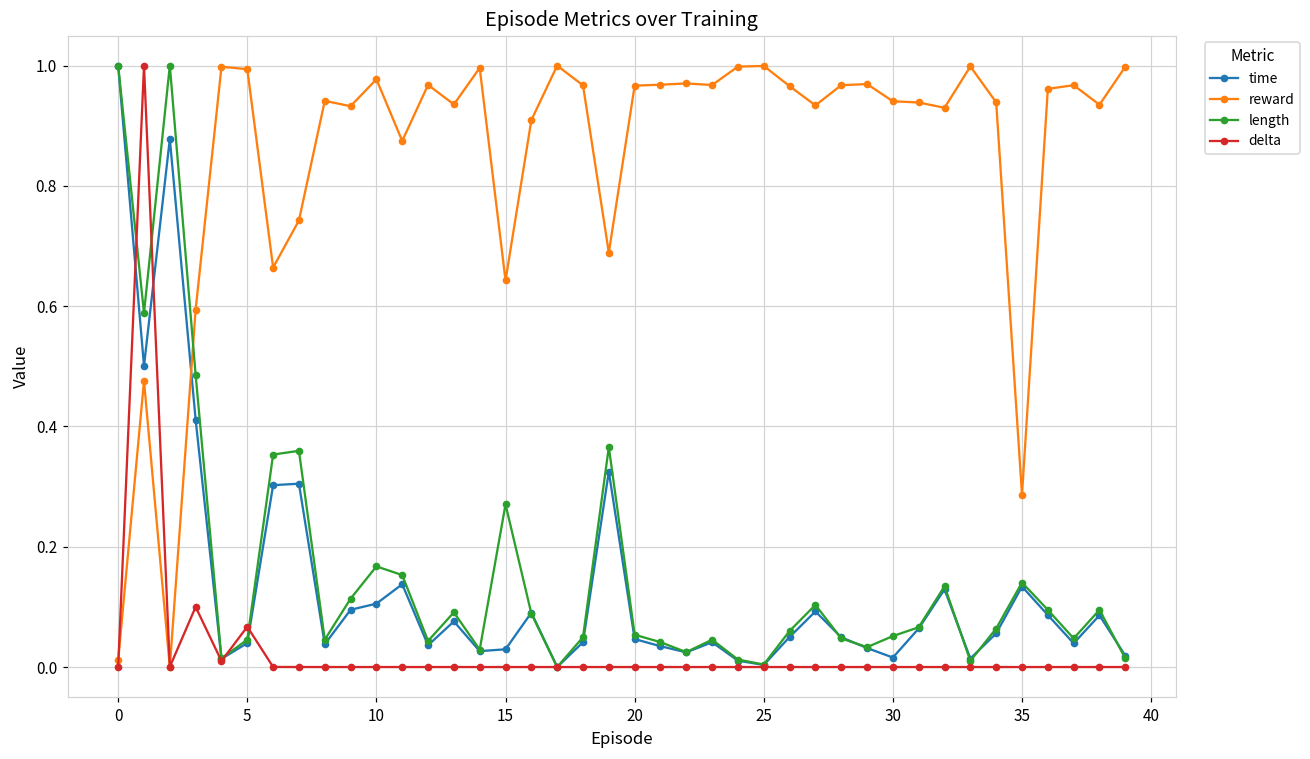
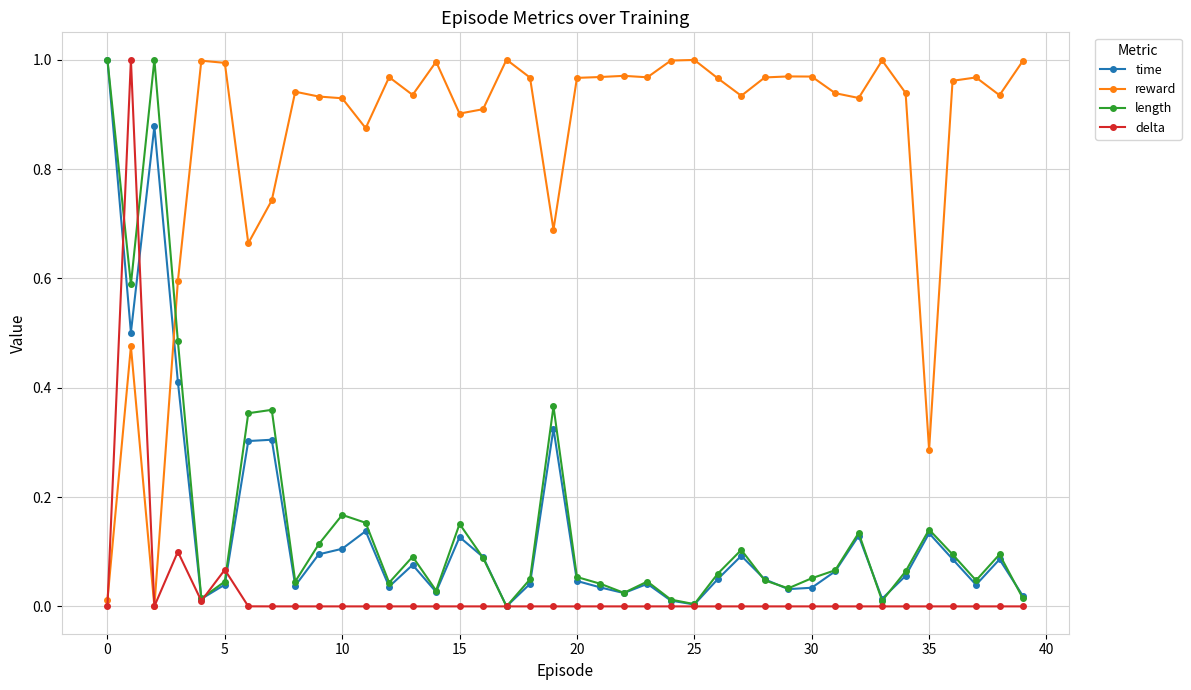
reward, 10: 0.98 -> 0.93
time, 15: 0.03 -> 0.13
reward, 15: 0.64 -> 0.90
length, 15: 0.27 -> 0.15
time, 30: 0.02 -> 0.03
reward, 30: 0.94 -> 0.97
